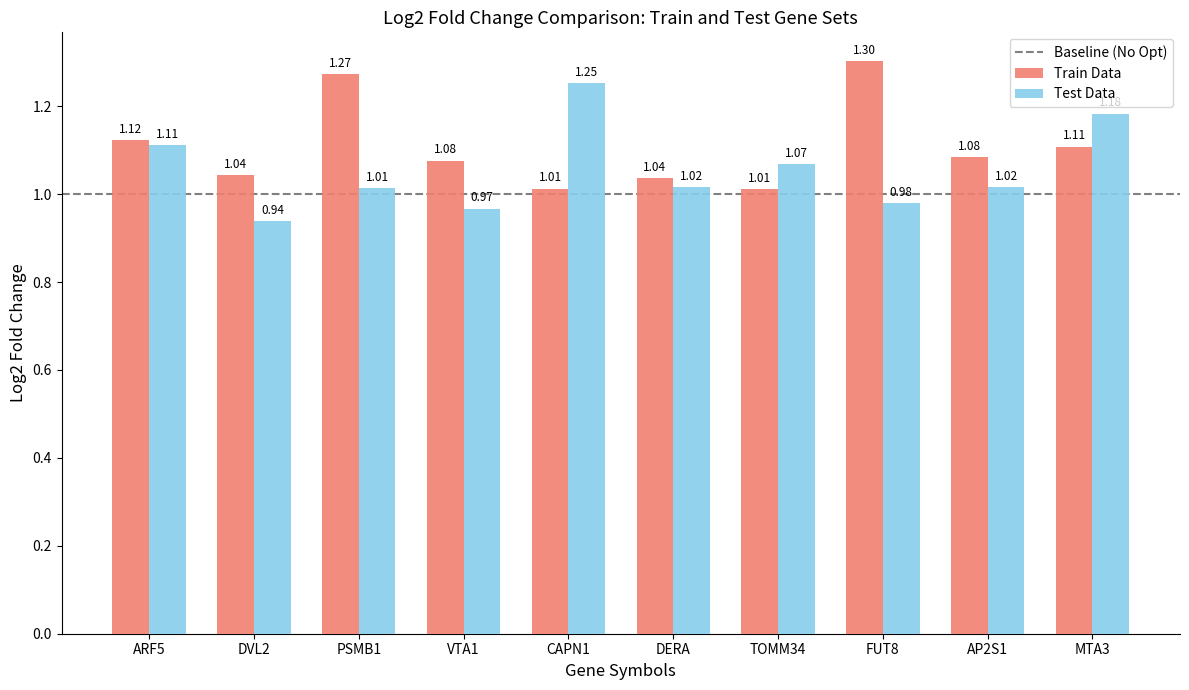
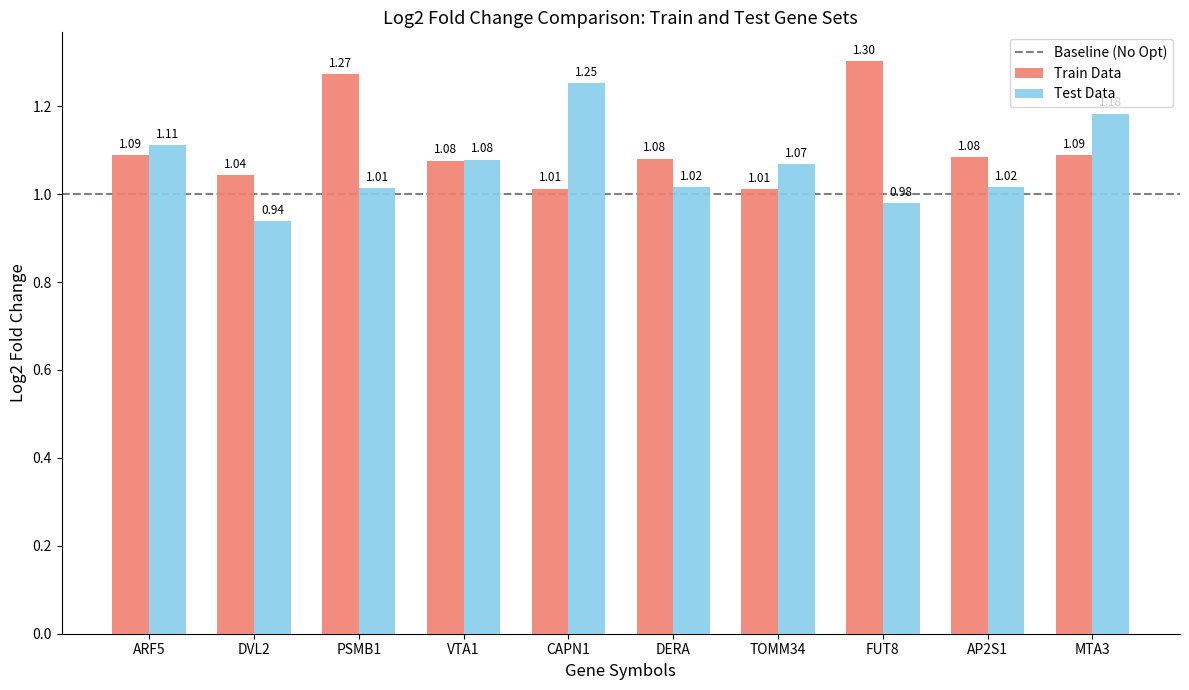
Train Data, ARF5: 1.12 -> 1.09
Test Data, VTA1: 0.97 -> 1.08
Train Data, DERA: 1.04 -> 1.08
Train Data, MTA3: 1.11 -> 1.09
